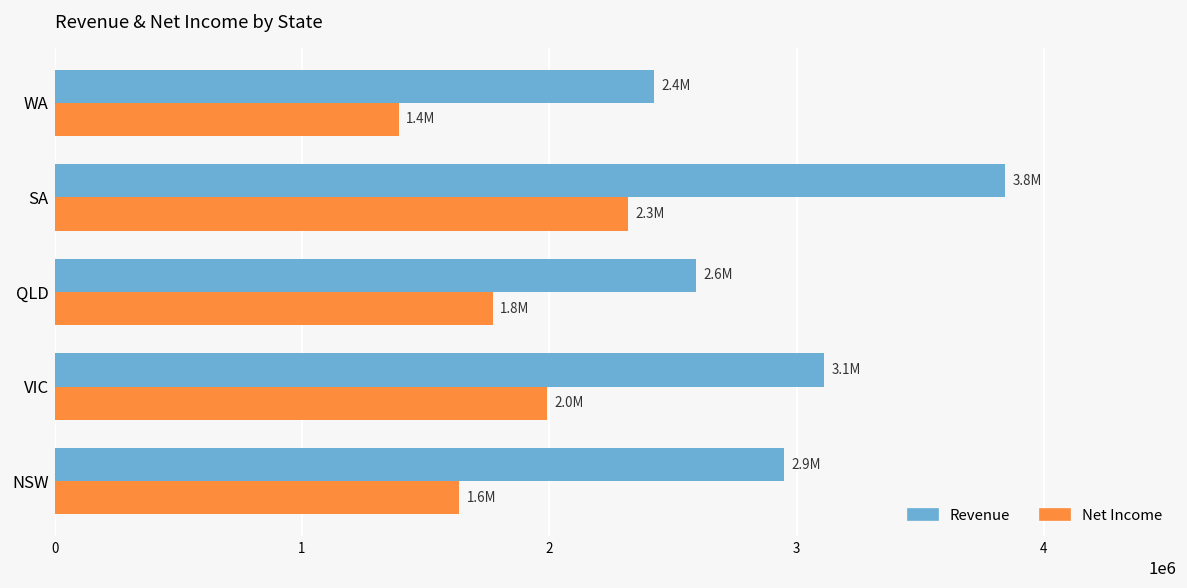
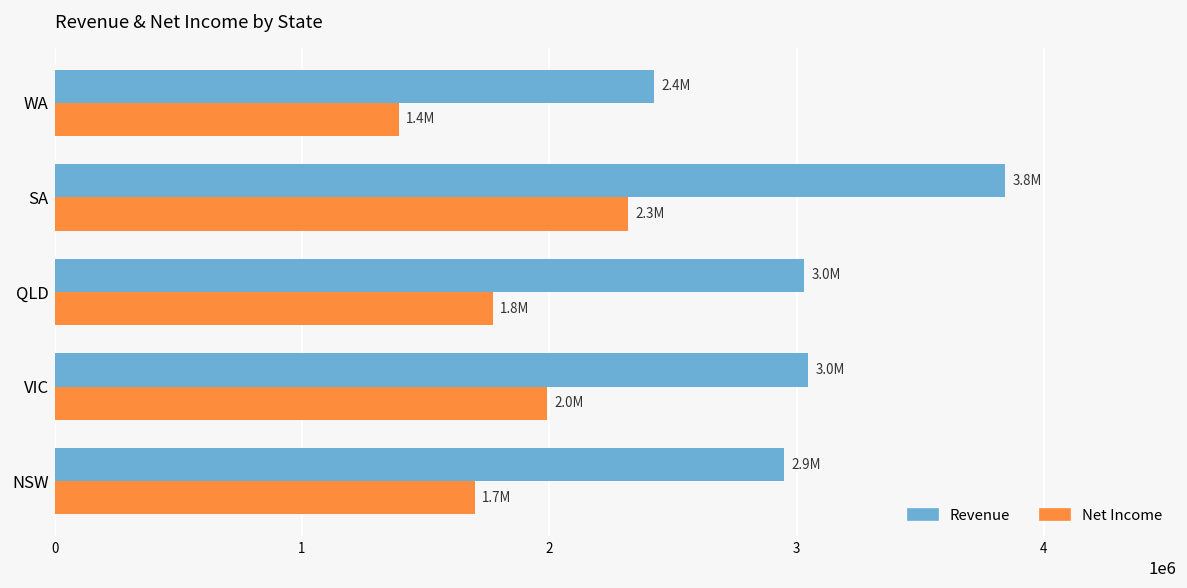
Revenue, QLD: 2.6M -> 3.0M
Revenue, VIC: 3.1M -> 3.0M
Net Income, NSW: 1.6M -> 1.7M
